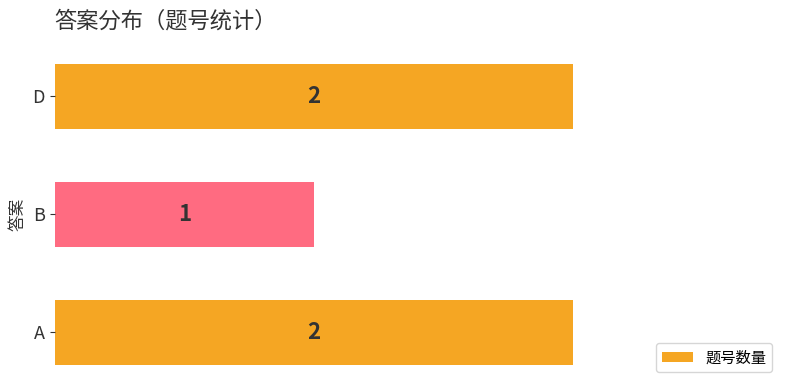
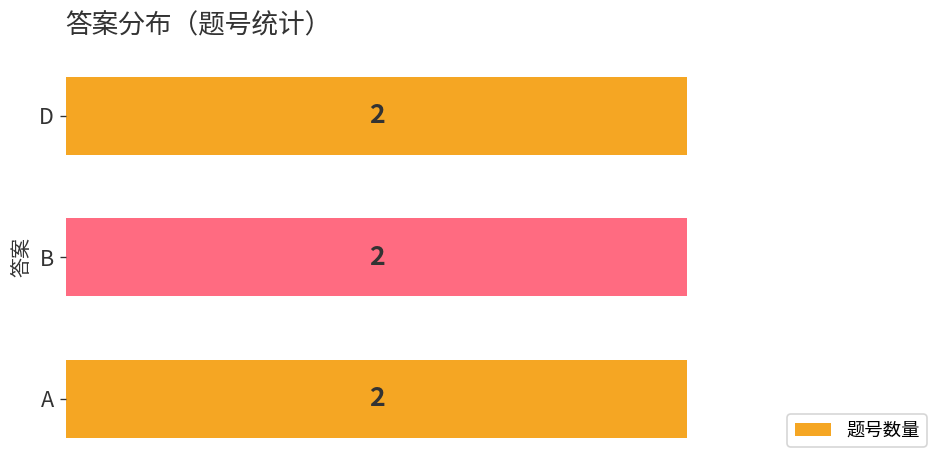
B: 1 -> 2
